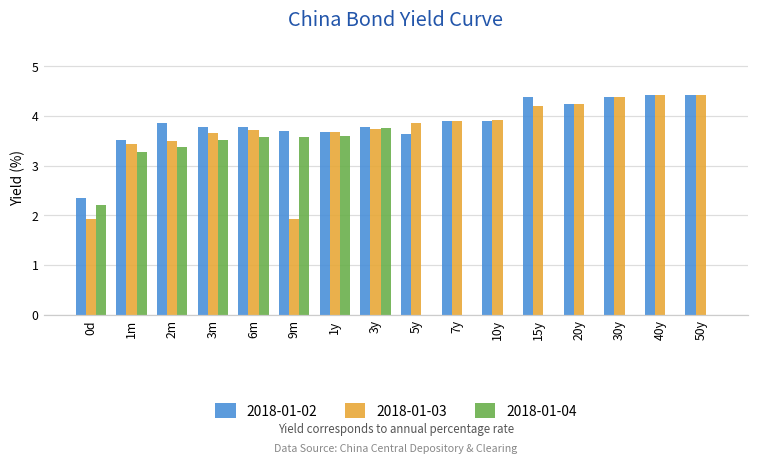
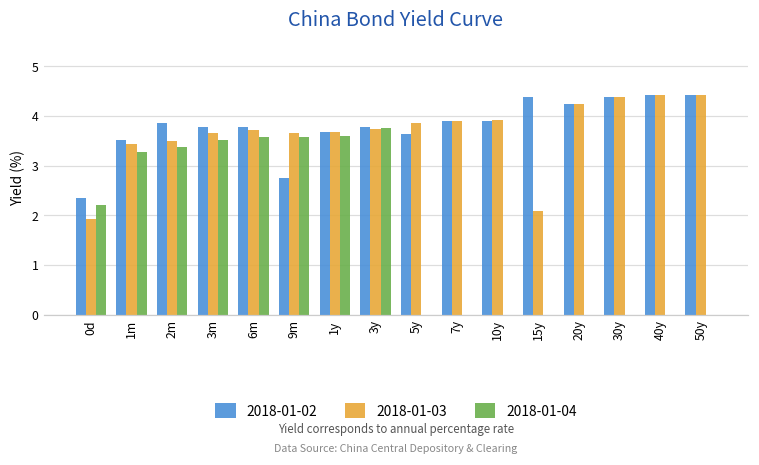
2018-01-02, 9m: 3.7 -> 2.7
2018-01-03, 9m: 1.9 -> 3.7
2018-01-03, 15y: 4.2 -> 2.1
